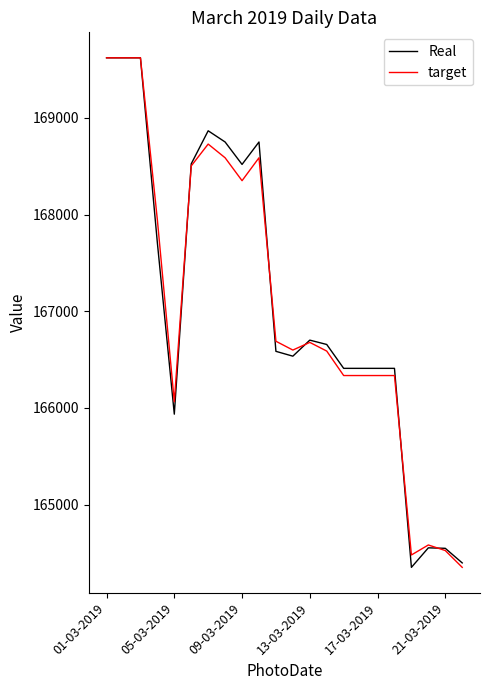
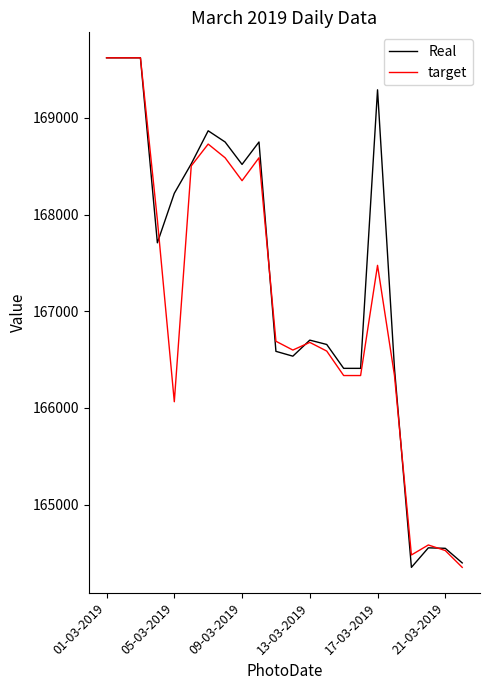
Real, 05-03-2019: 165900 -> 168200
Real, 17-03-2019: 166400 -> 169300
target, 17-03-2019: 166300 -> 167500
